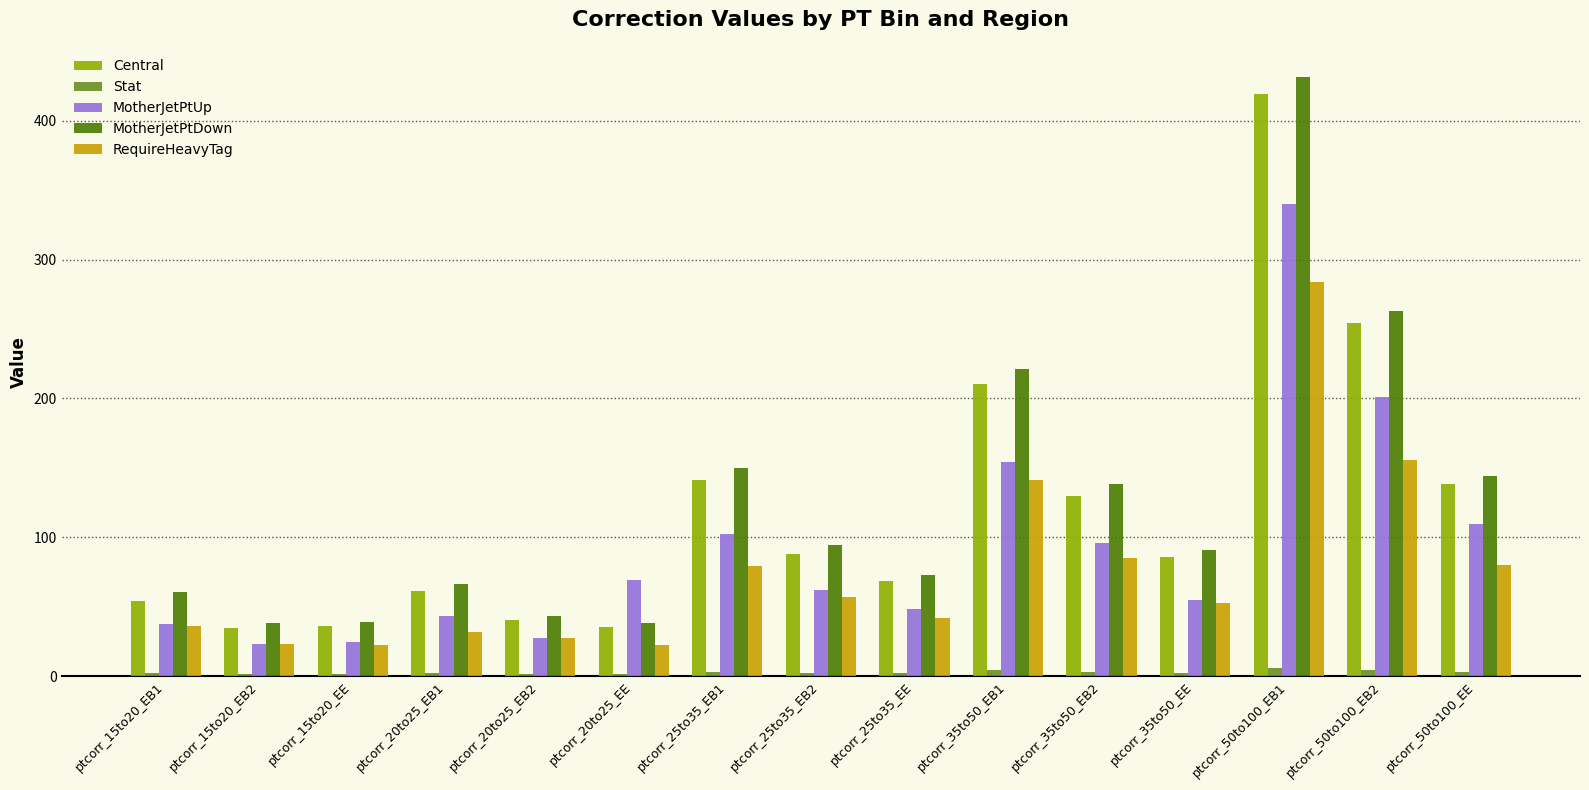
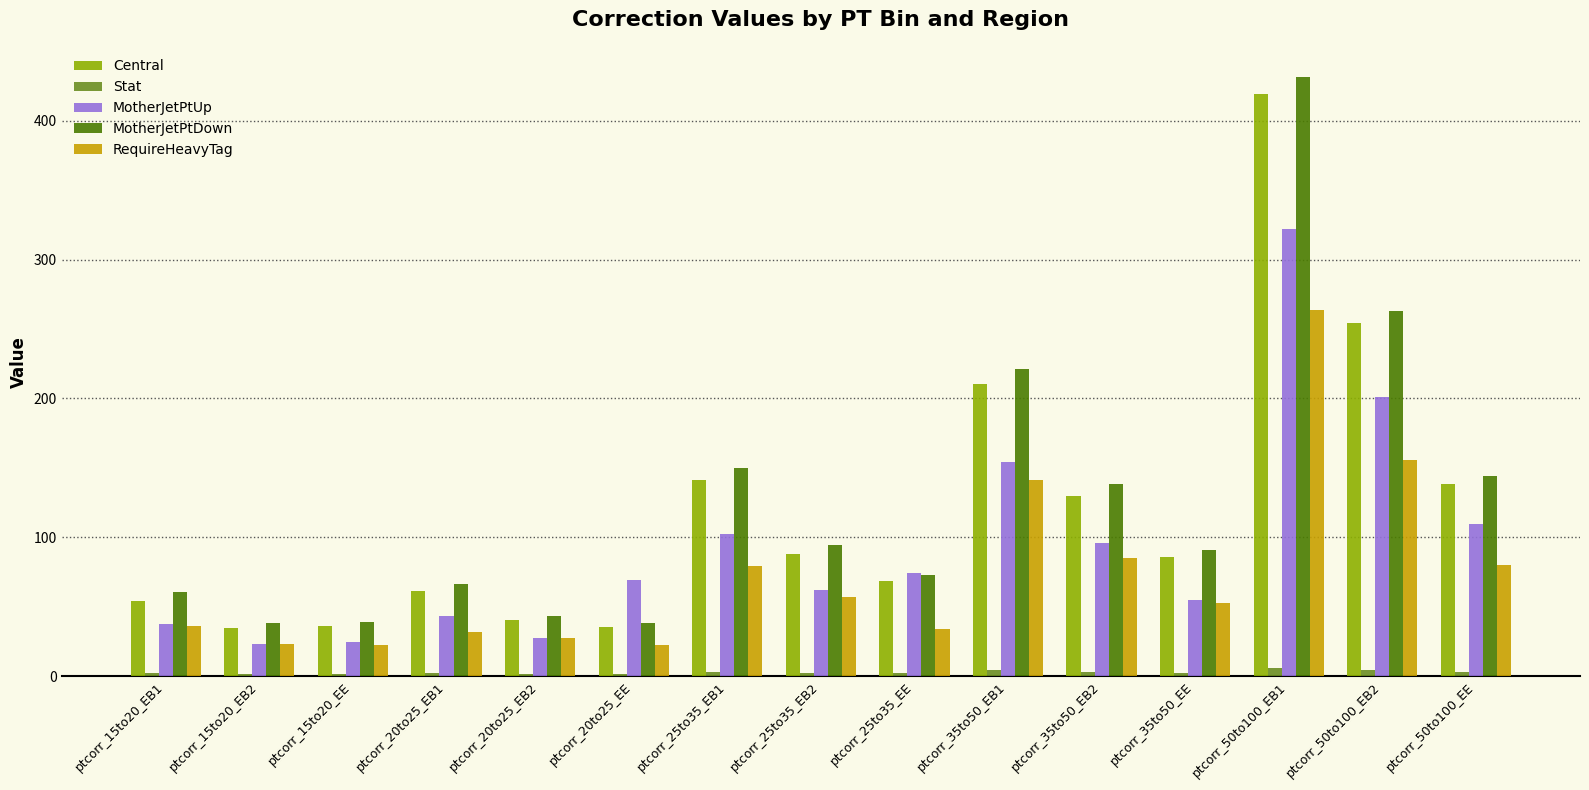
MotherJetPtUp, ptcorr_25to35_EE: 48 -> 74
RequireHeavyTag, ptcorr_25to35_EE: 42 -> 34
MotherJetPtUp, ptcorr_50to100_EB1: 340 -> 322
RequireHeavyTag, ptcorr_50to100_EB1: 284 -> 263
